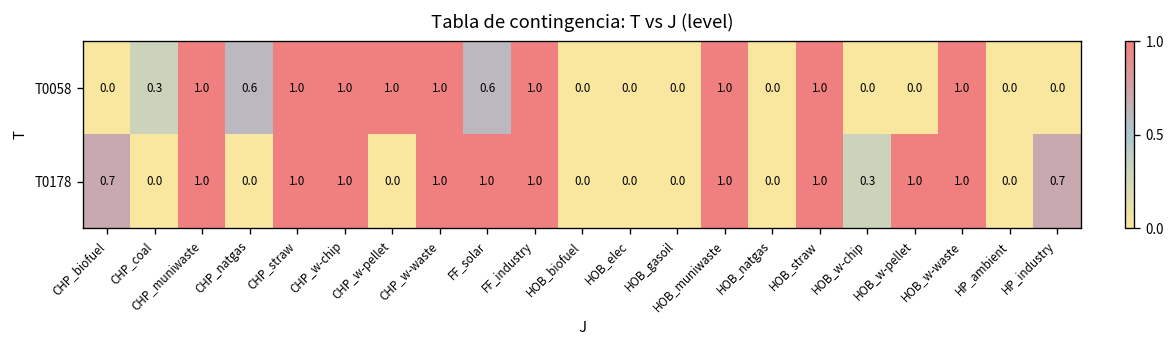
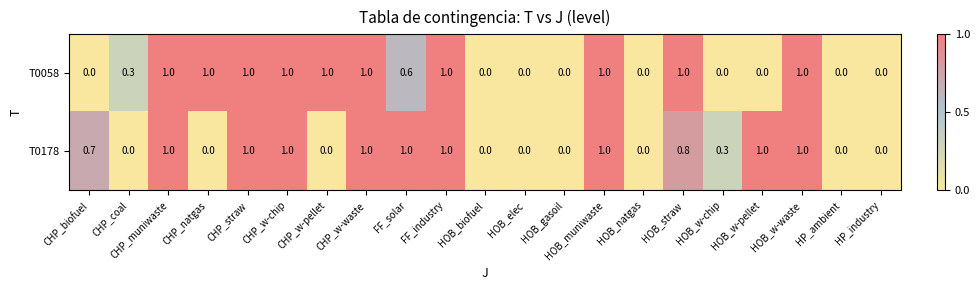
T0058, CHP_natgas: 0.6 -> 1.0
T0178, HOB_straw: 1.0 -> 0.8
T0178, HP_industry: 0.7 -> 0.0
